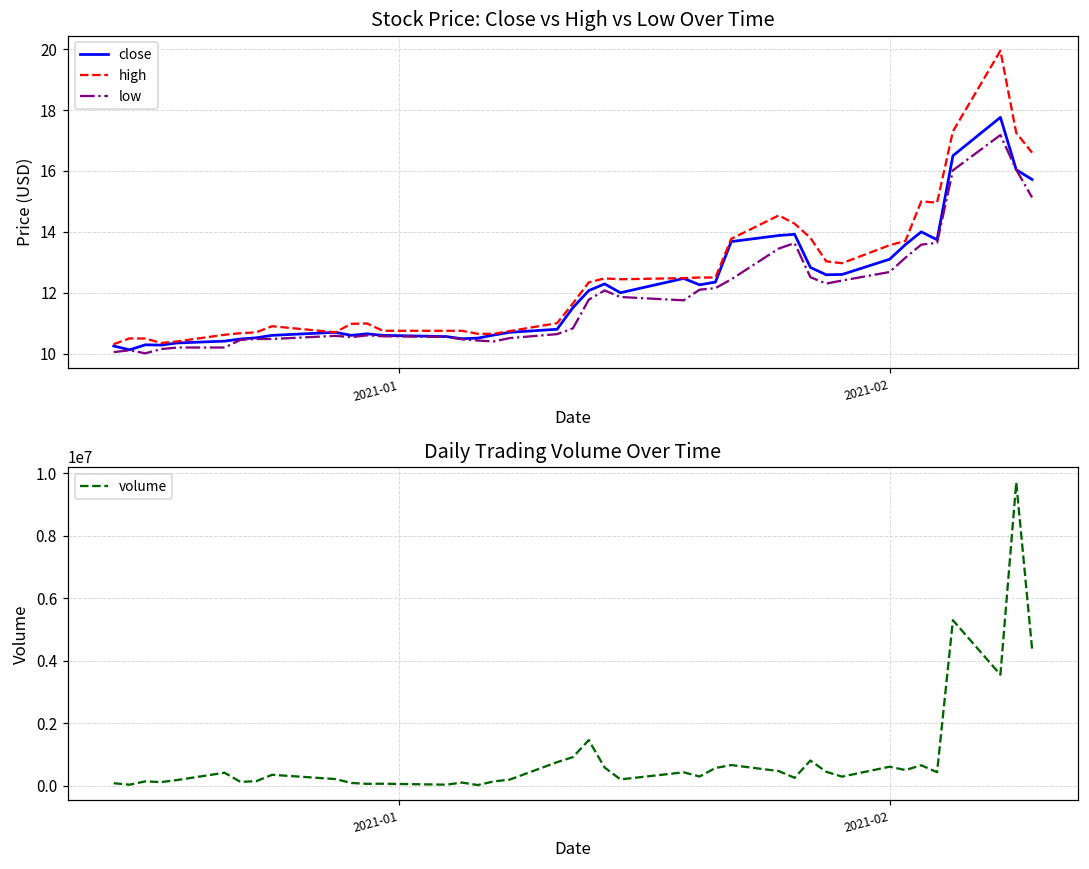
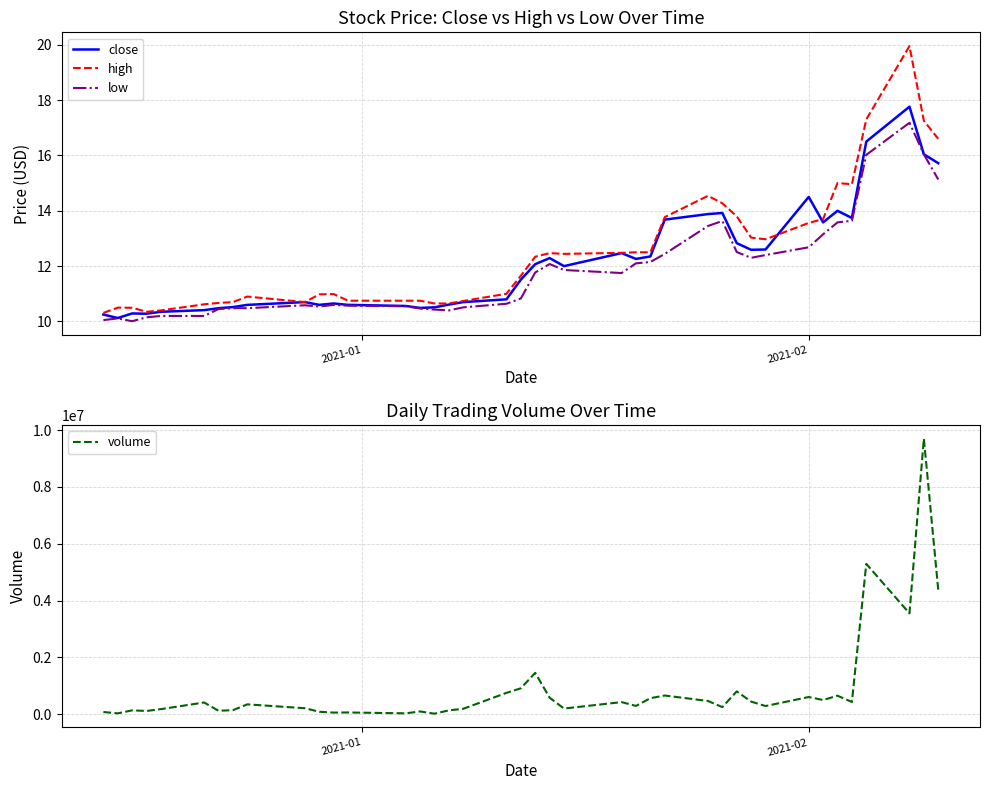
Stock Price: Close vs High vs Low Over Time, close, 2021-02: 13.1 -> 14.5
